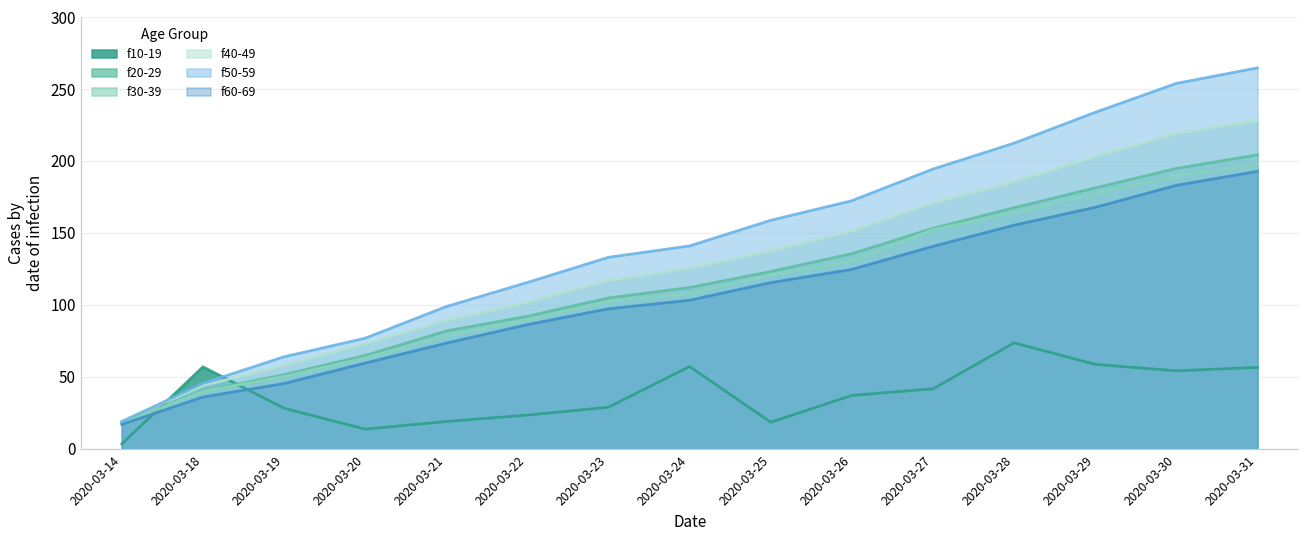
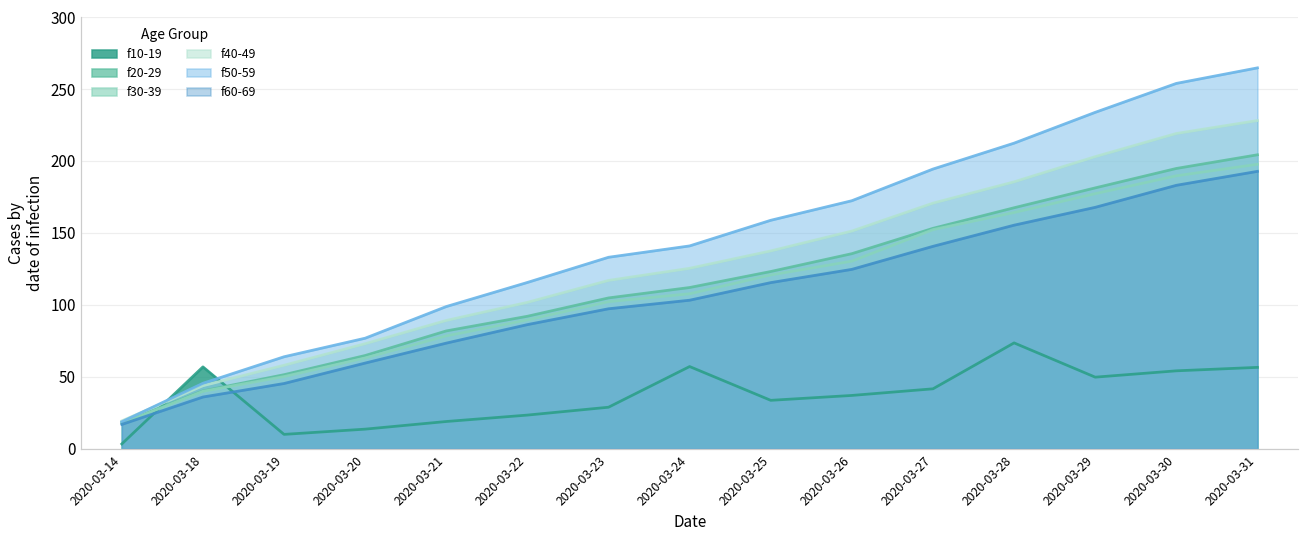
f10-19, 2020-03-19: 28 -> 10
f10-19, 2020-03-25: 19 -> 34
f10-19, 2020-03-29: 59 -> 50
